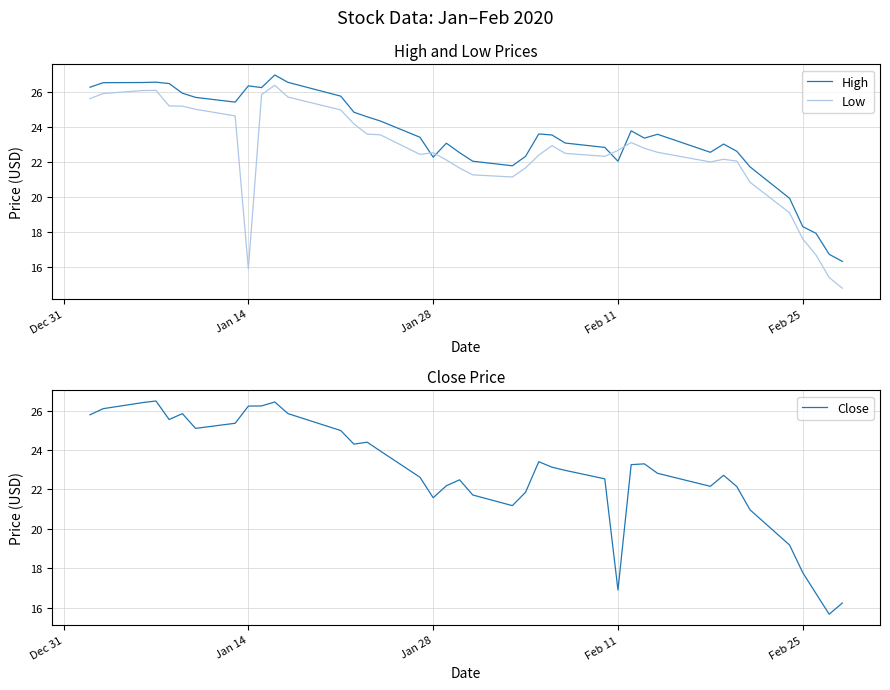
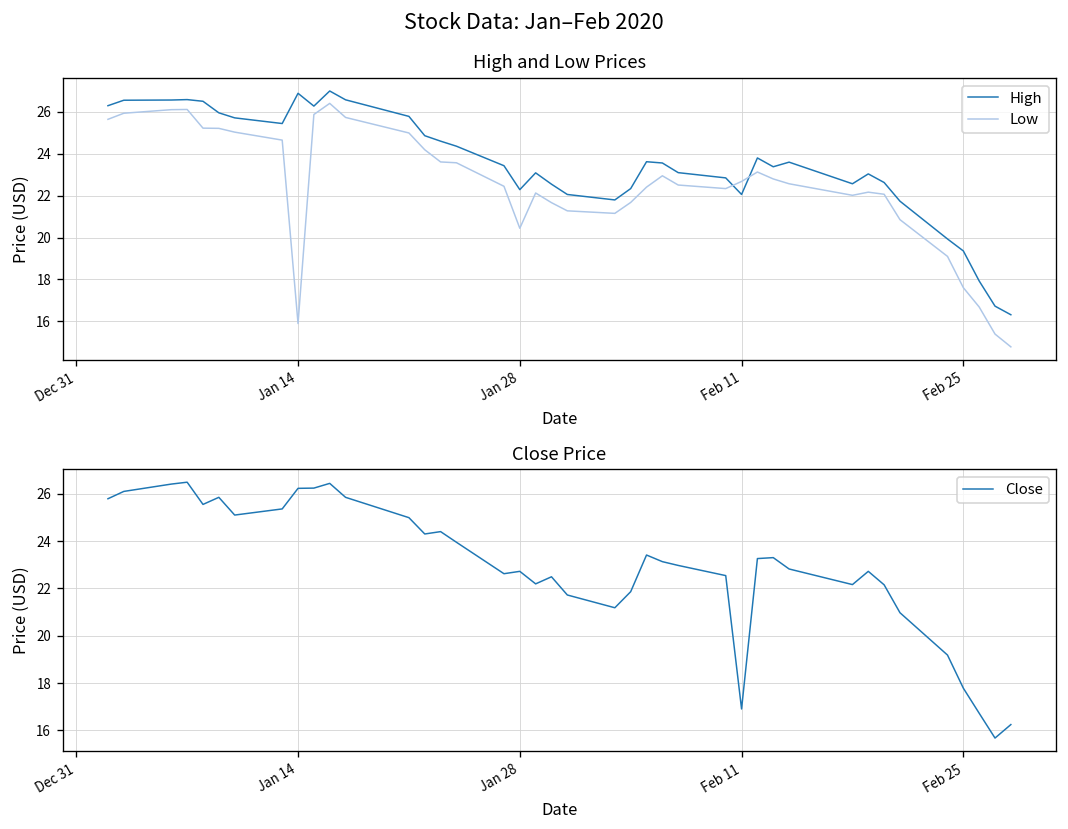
High and Low Prices, High, Jan 14: 26.4 -> 26.9
High and Low Prices, Low, Jan 28: 22.5 -> 20.4
High and Low Prices, High, Feb 25: 18.3 -> 19.4
Close Price, Jan 28: 21.6 -> 22.7
